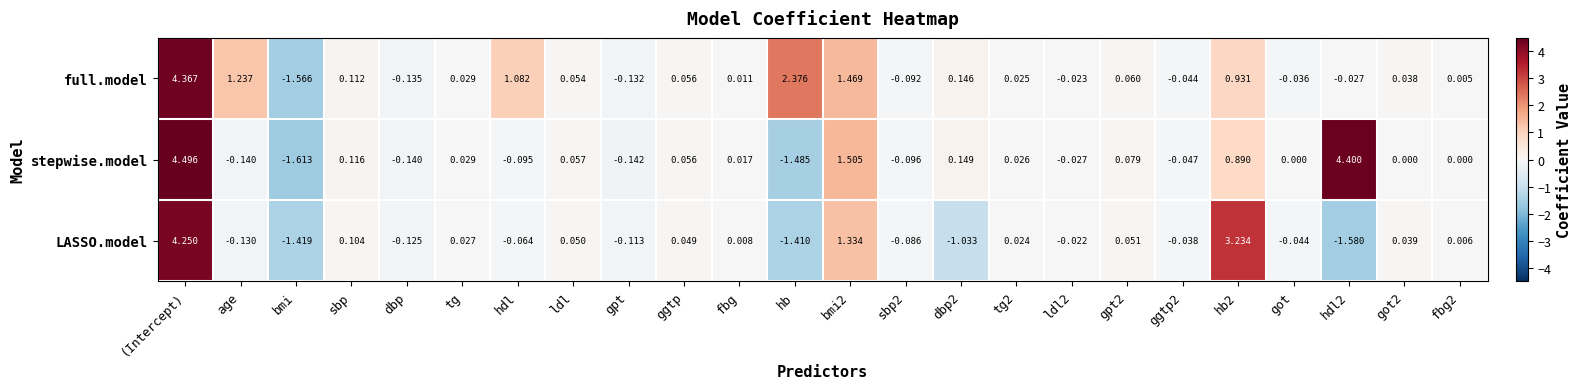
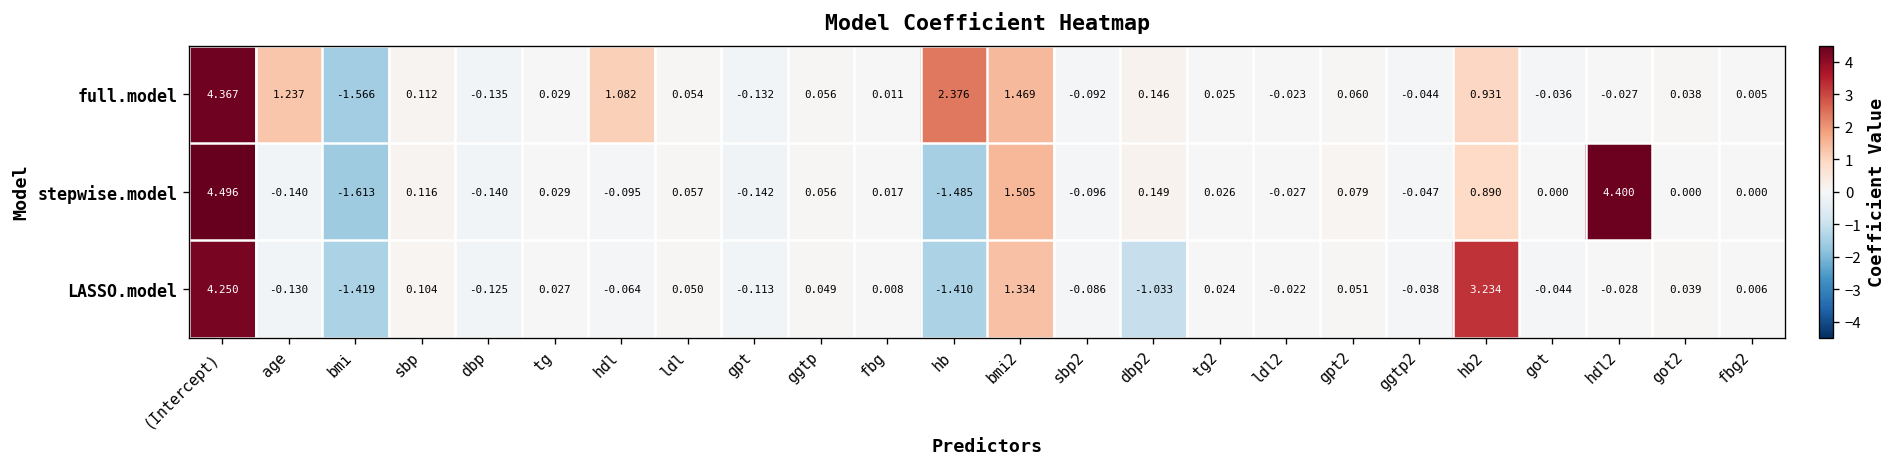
LASSO.model, hdl2: -1.580 -> -0.028
